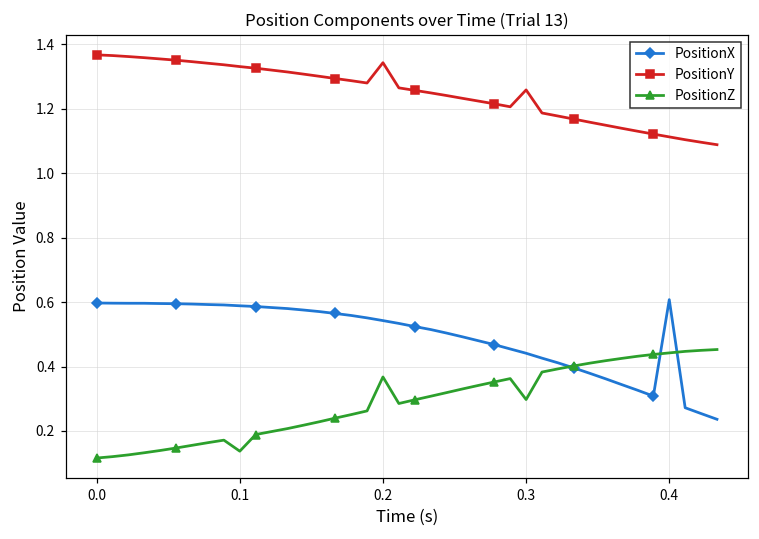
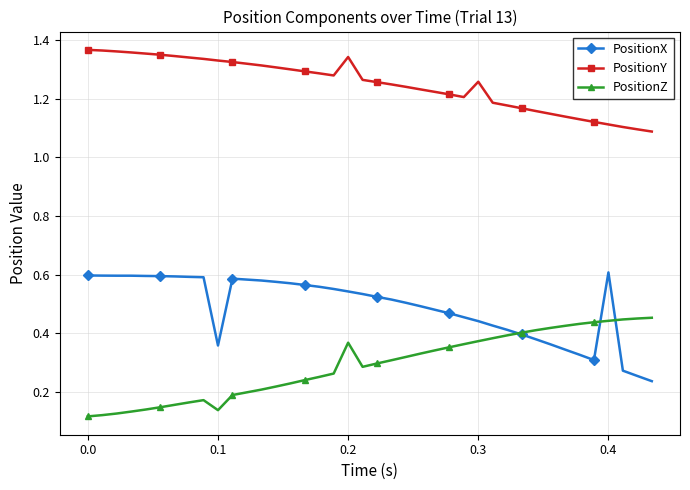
PositionX, 0.1: 0.59 -> 0.36
PositionZ, 0.3: 0.30 -> 0.37
